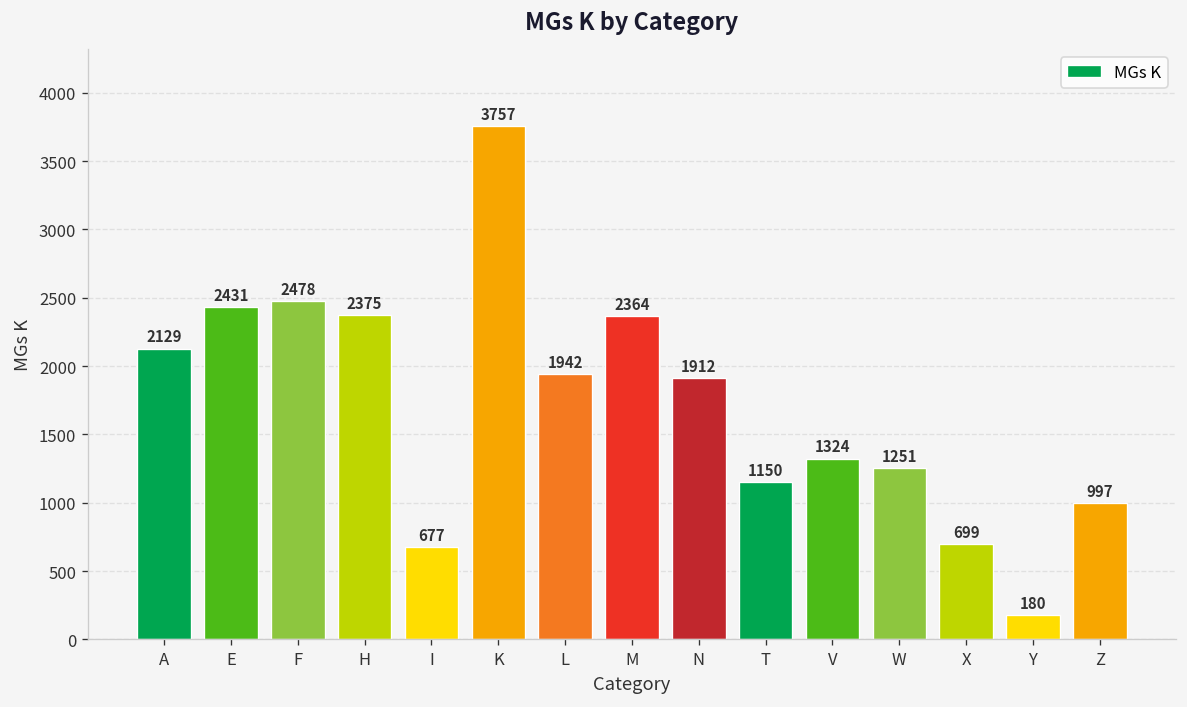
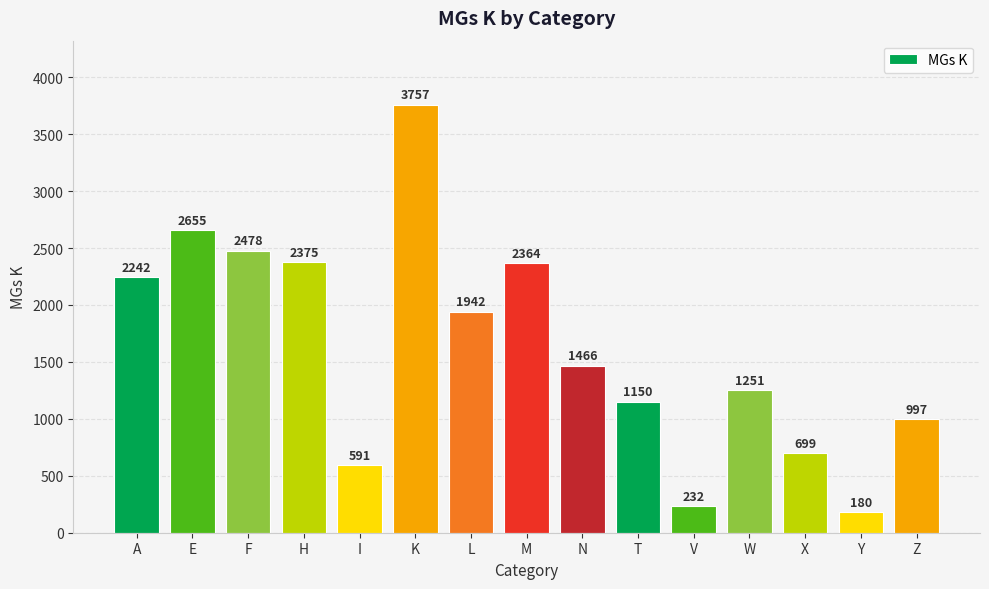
A: 2129 -> 2242
E: 2431 -> 2655
I: 677 -> 591
N: 1912 -> 1466
V: 1324 -> 232
